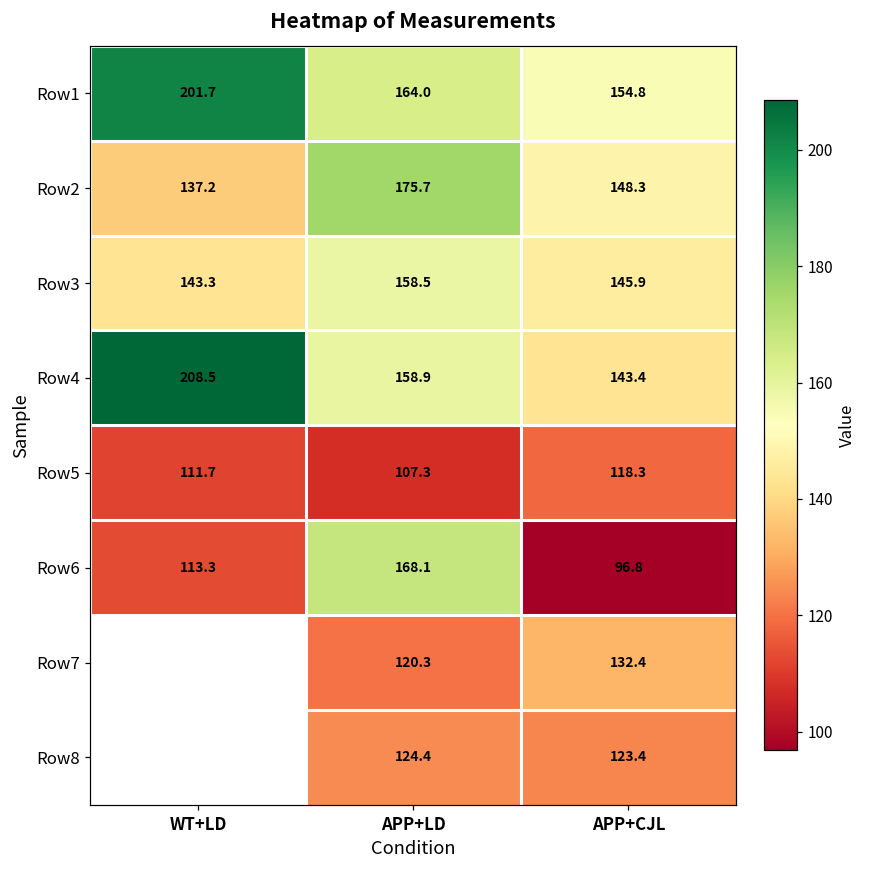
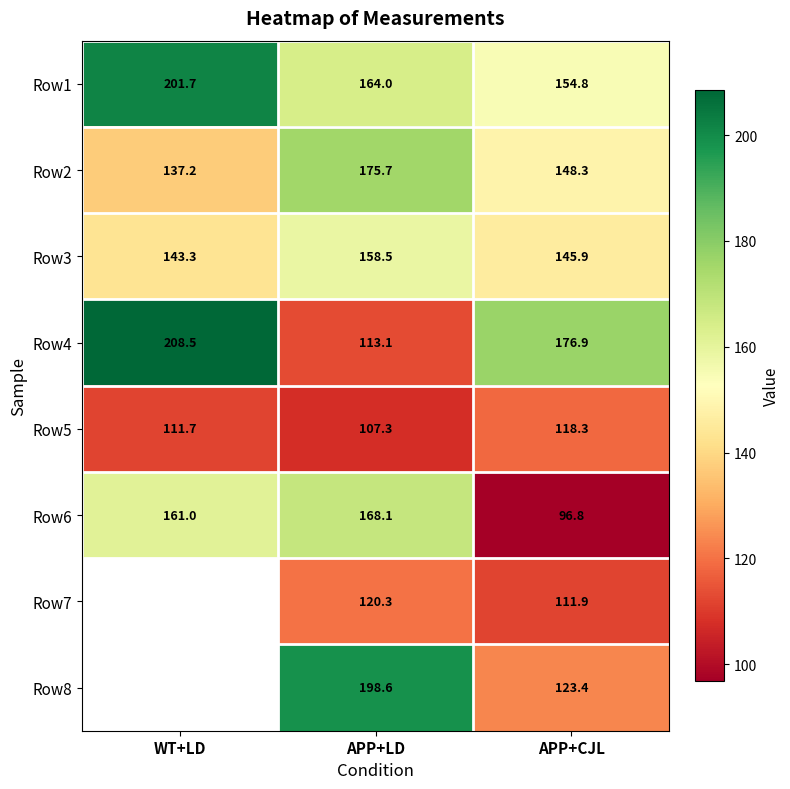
Row4, APP+LD: 158.9 -> 113.1
Row4, APP+CJL: 143.4 -> 176.9
Row6, WT+LD: 113.3 -> 161.0
Row7, APP+CJL: 132.4 -> 111.9
Row8, APP+LD: 124.4 -> 198.6
